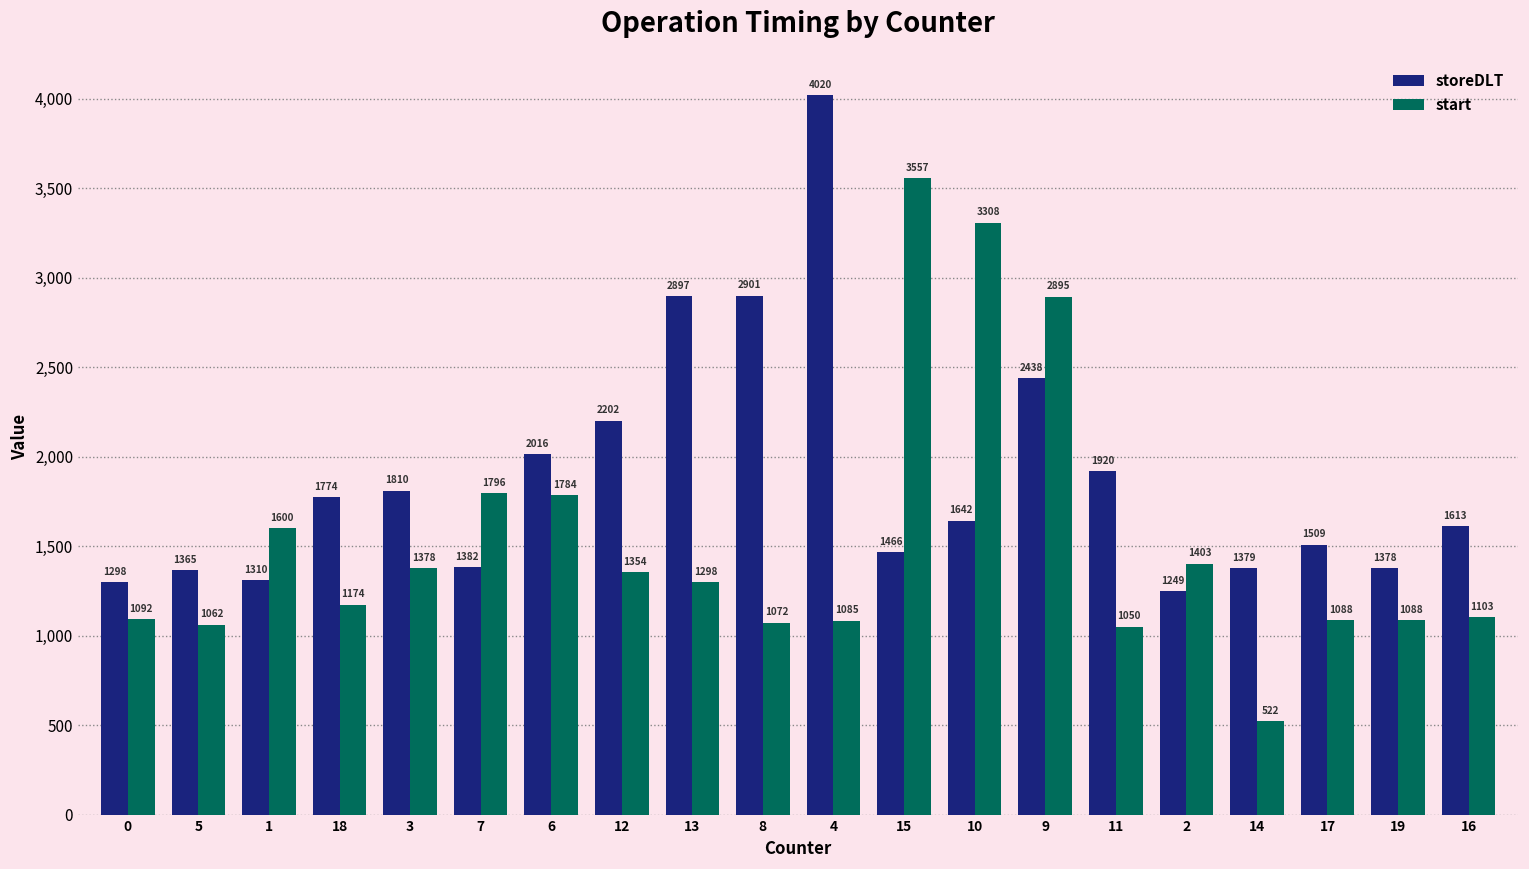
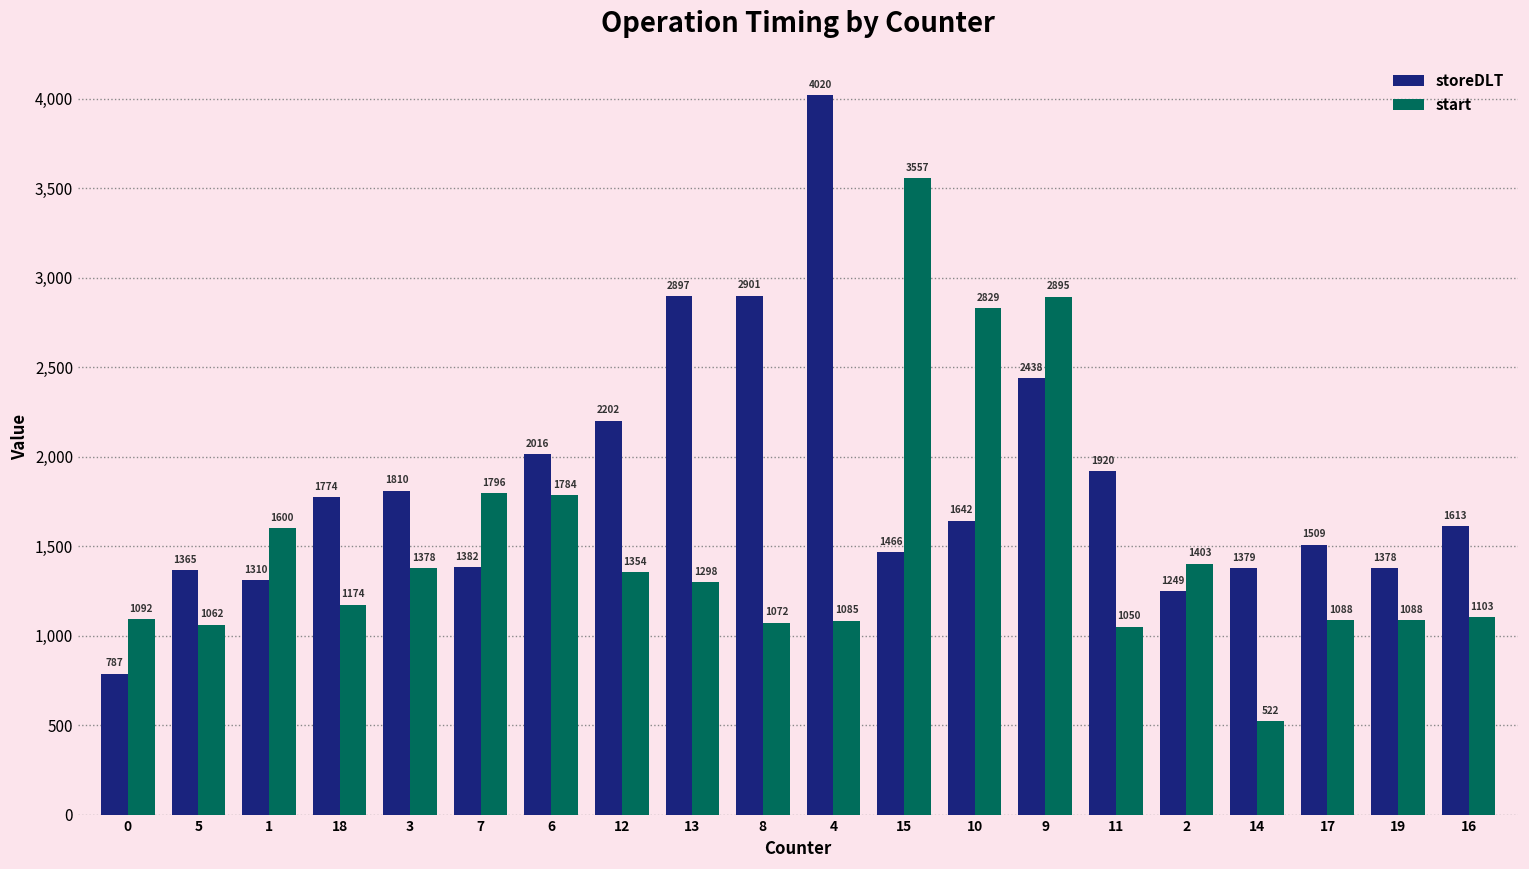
storeDLT, 0: 1298 -> 787
start, 10: 3308 -> 2829
